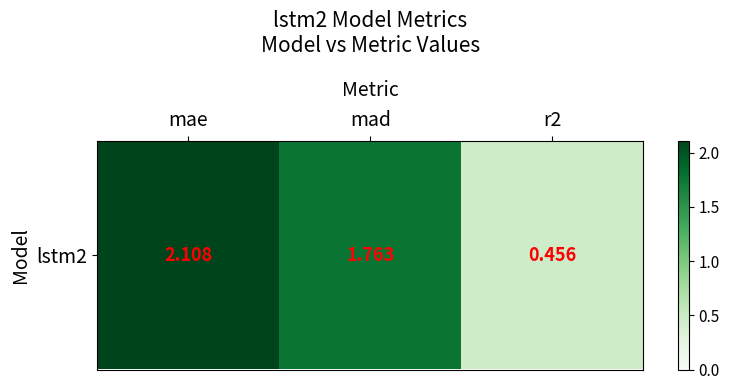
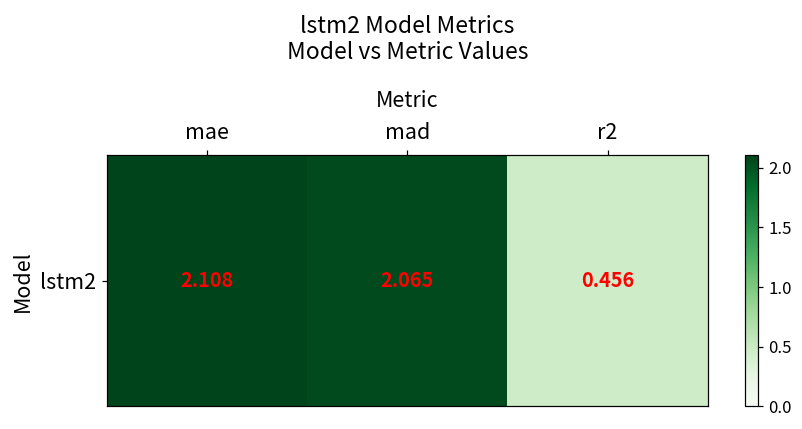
lstm2, mad: 1.763 -> 2.065
